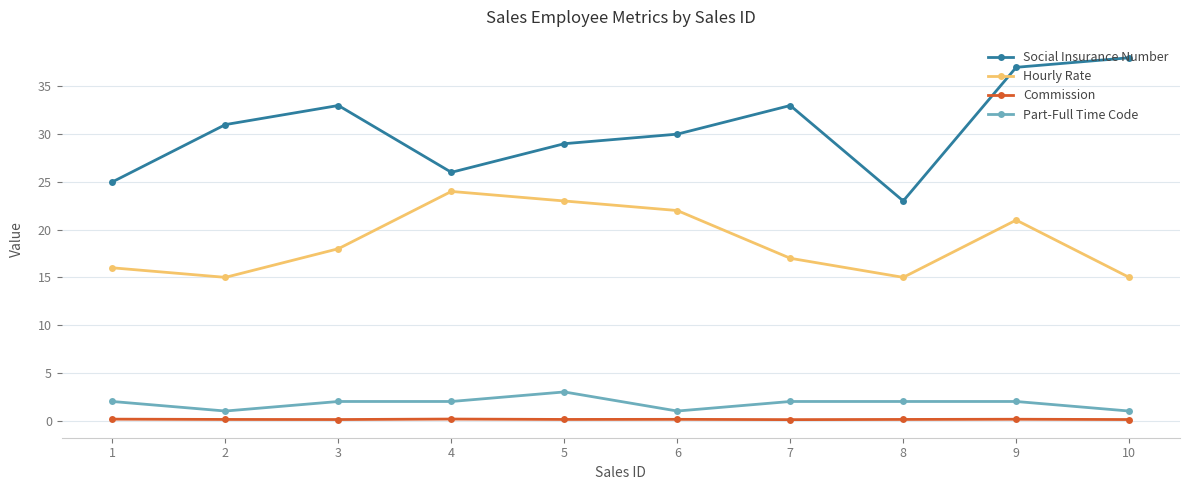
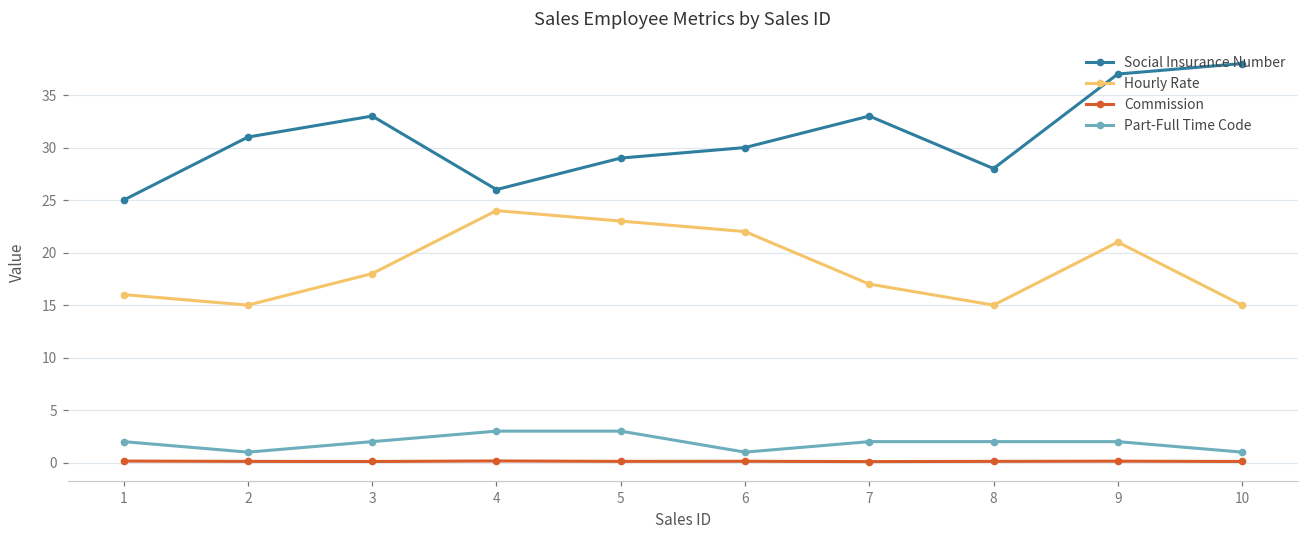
Part-Full Time Code, 4: 2 -> 3
Social Insurance Number, 8: 23 -> 28
